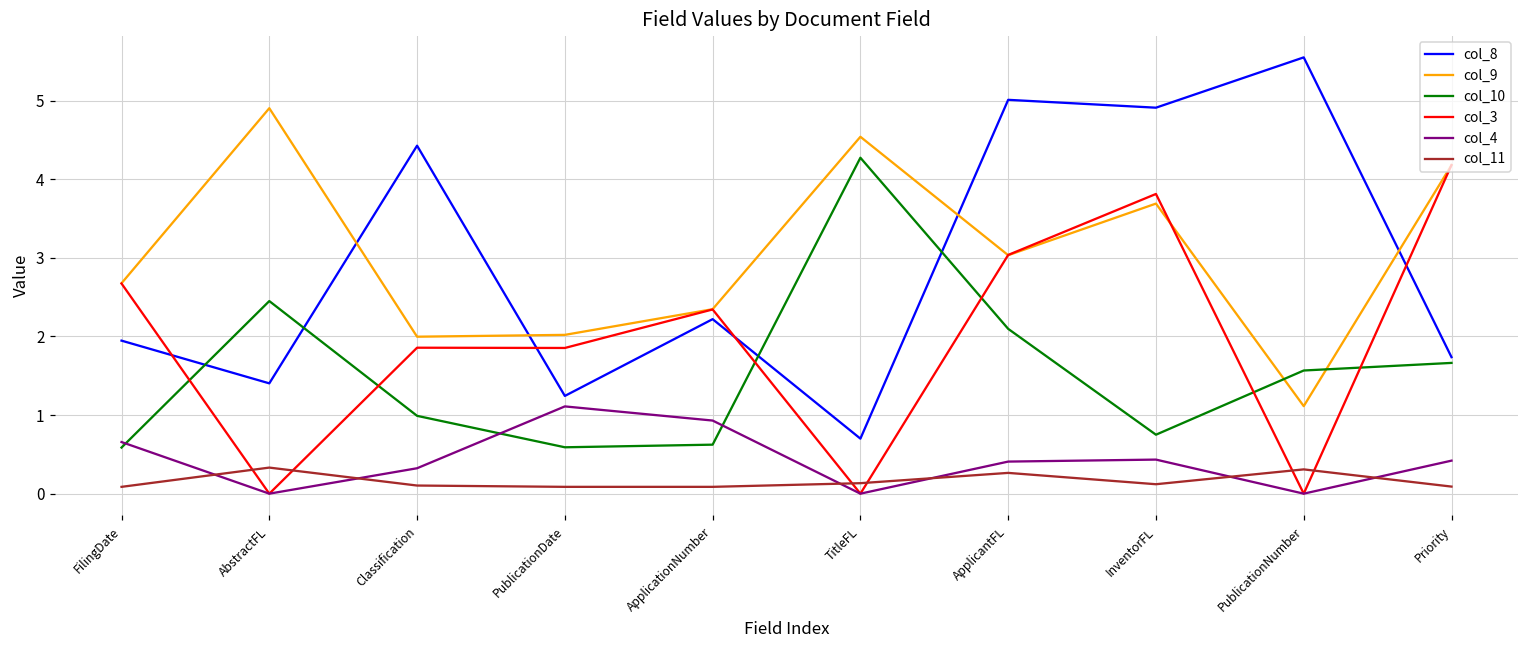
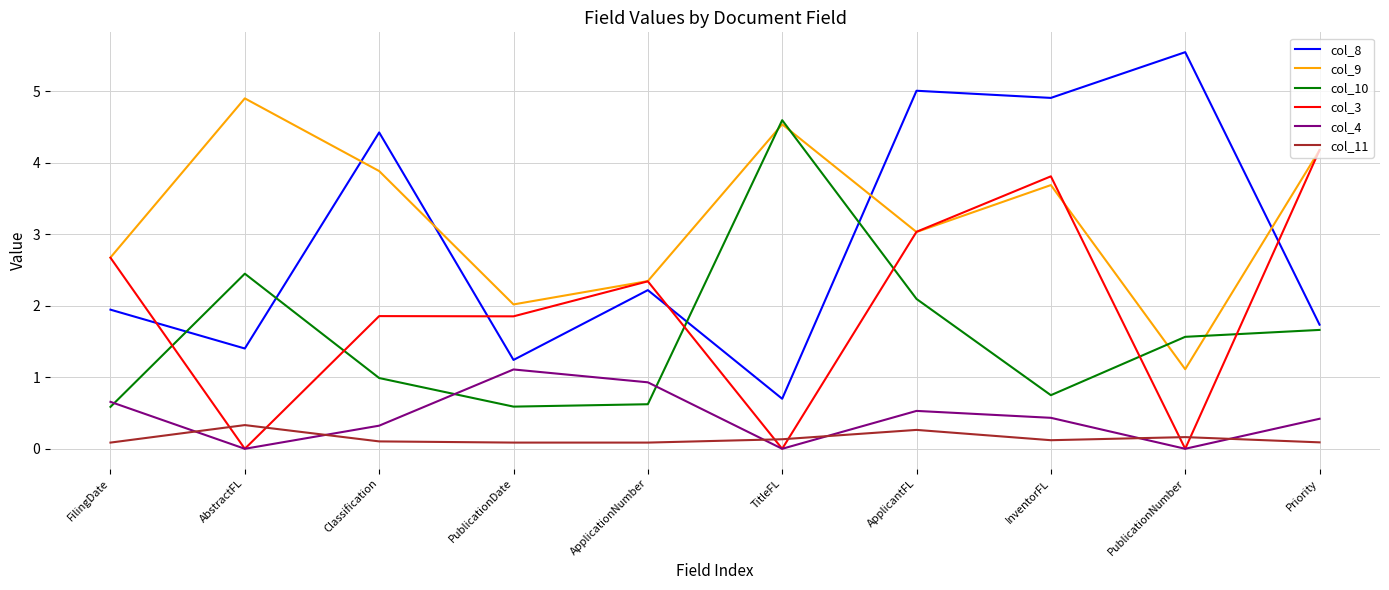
col_9, Classification: 2.0 -> 3.9
col_10, TitleFL: 4.3 -> 4.6
col_4, ApplicantFL: 0.4 -> 0.5
col_11, PublicationNumber: 0.3 -> 0.2
